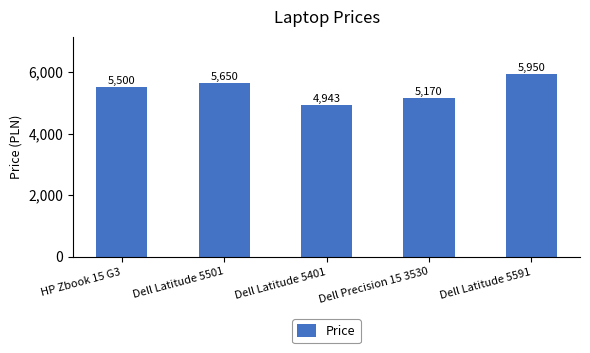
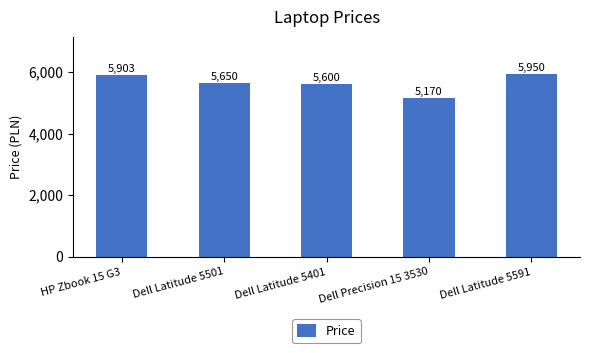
HP Zbook 15 G3: 5,500 -> 5,903
Dell Latitude 5401: 4,943 -> 5,600
